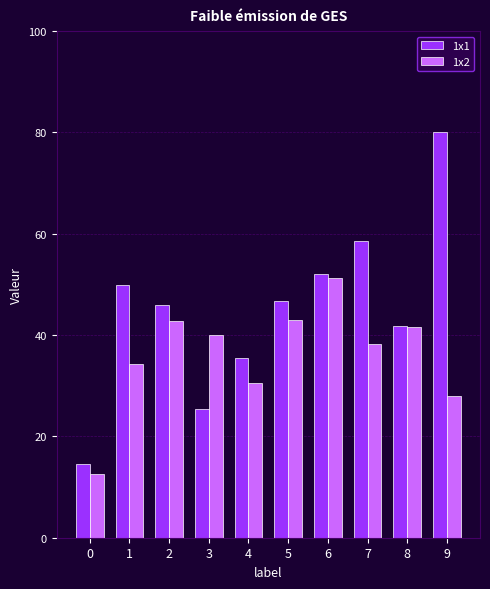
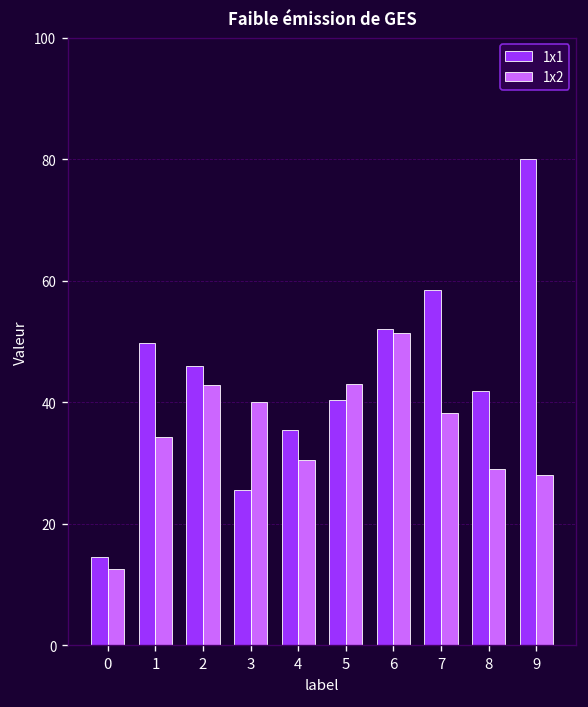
1x1, 5: 47 -> 40
1x2, 8: 42 -> 29
